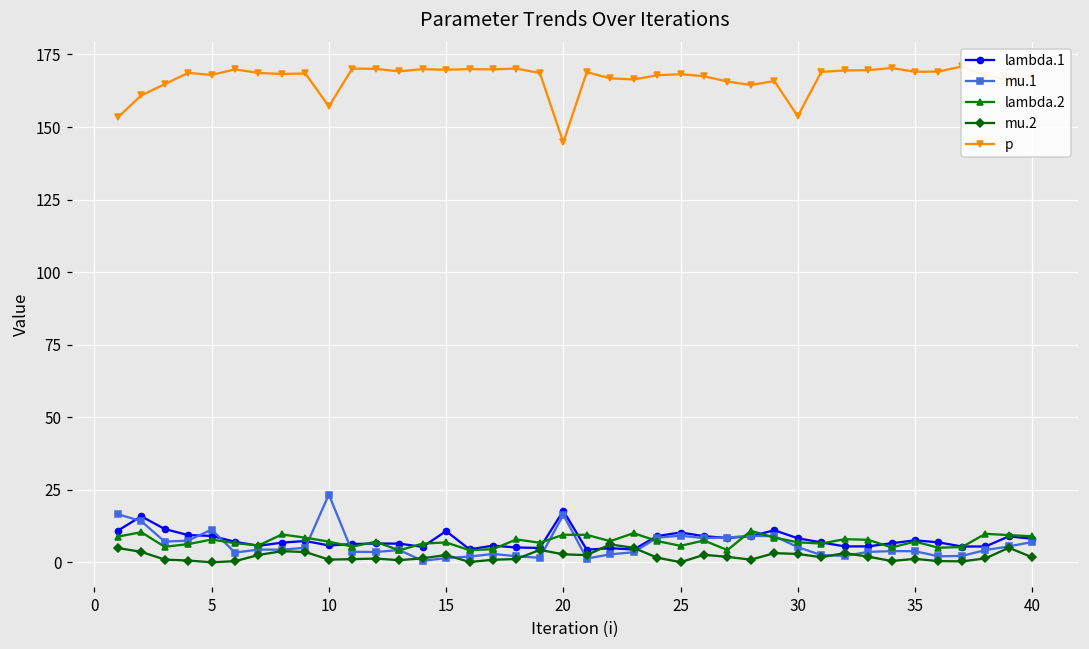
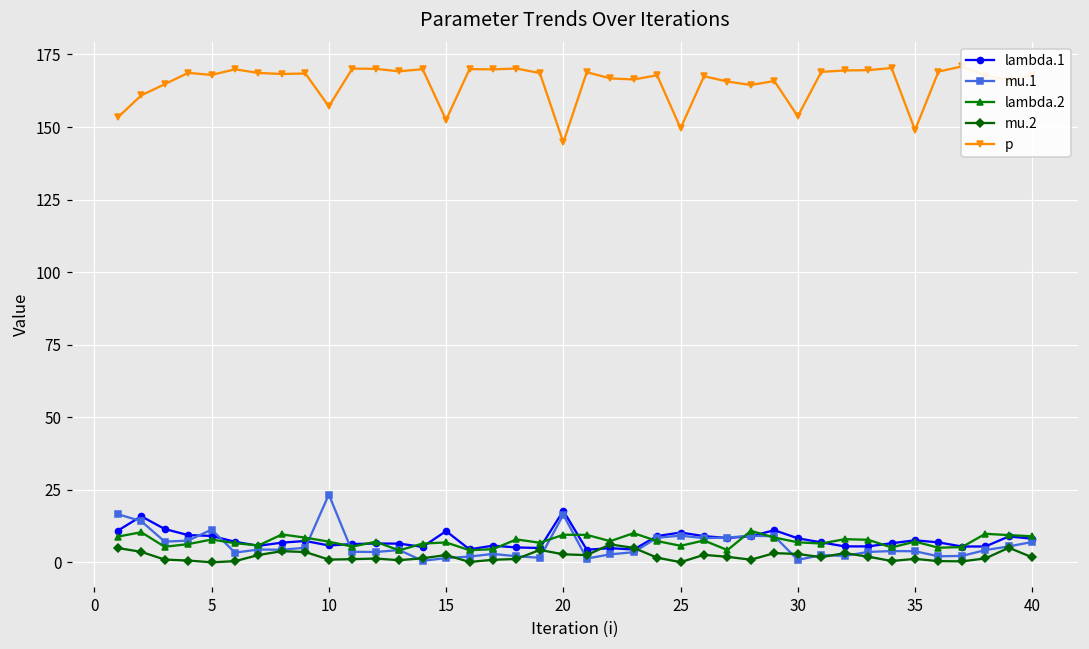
p, 15: 170 -> 152
p, 25: 168 -> 150
mu.1, 30: 5 -> 1
p, 35: 169 -> 149
